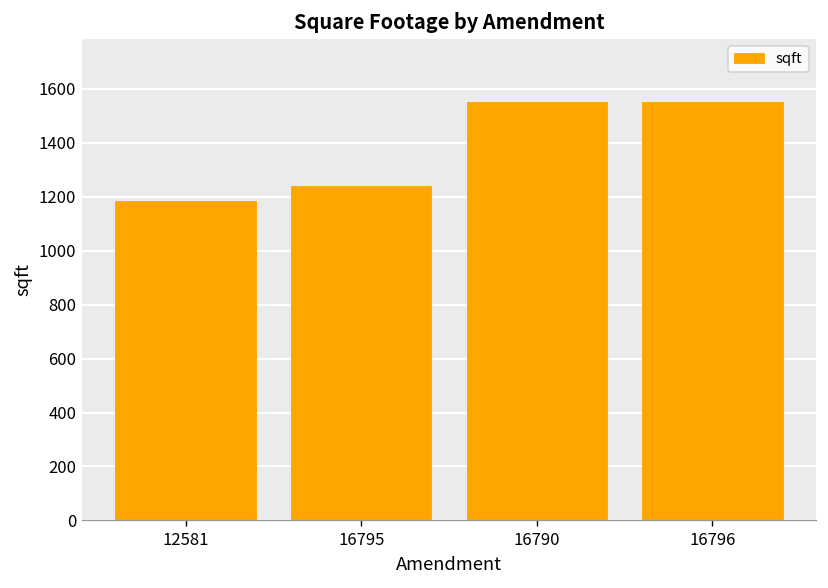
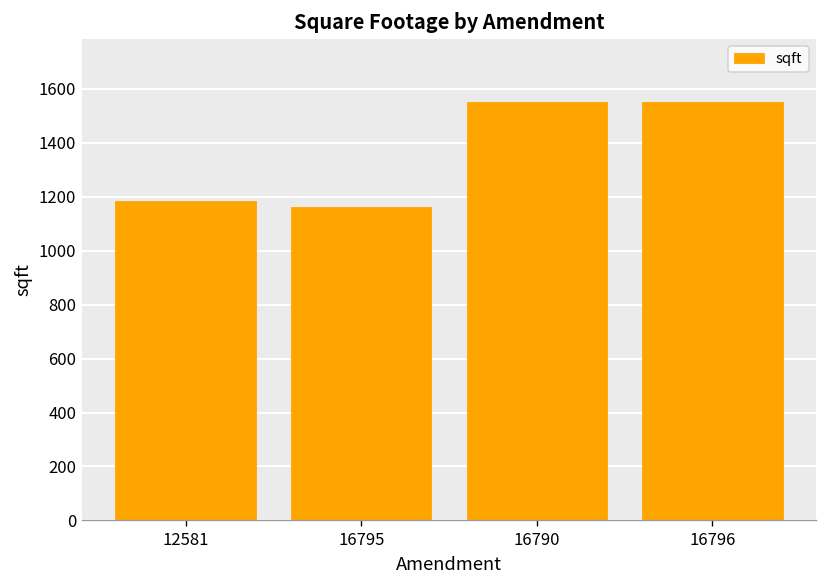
16795: 1240 -> 1160
